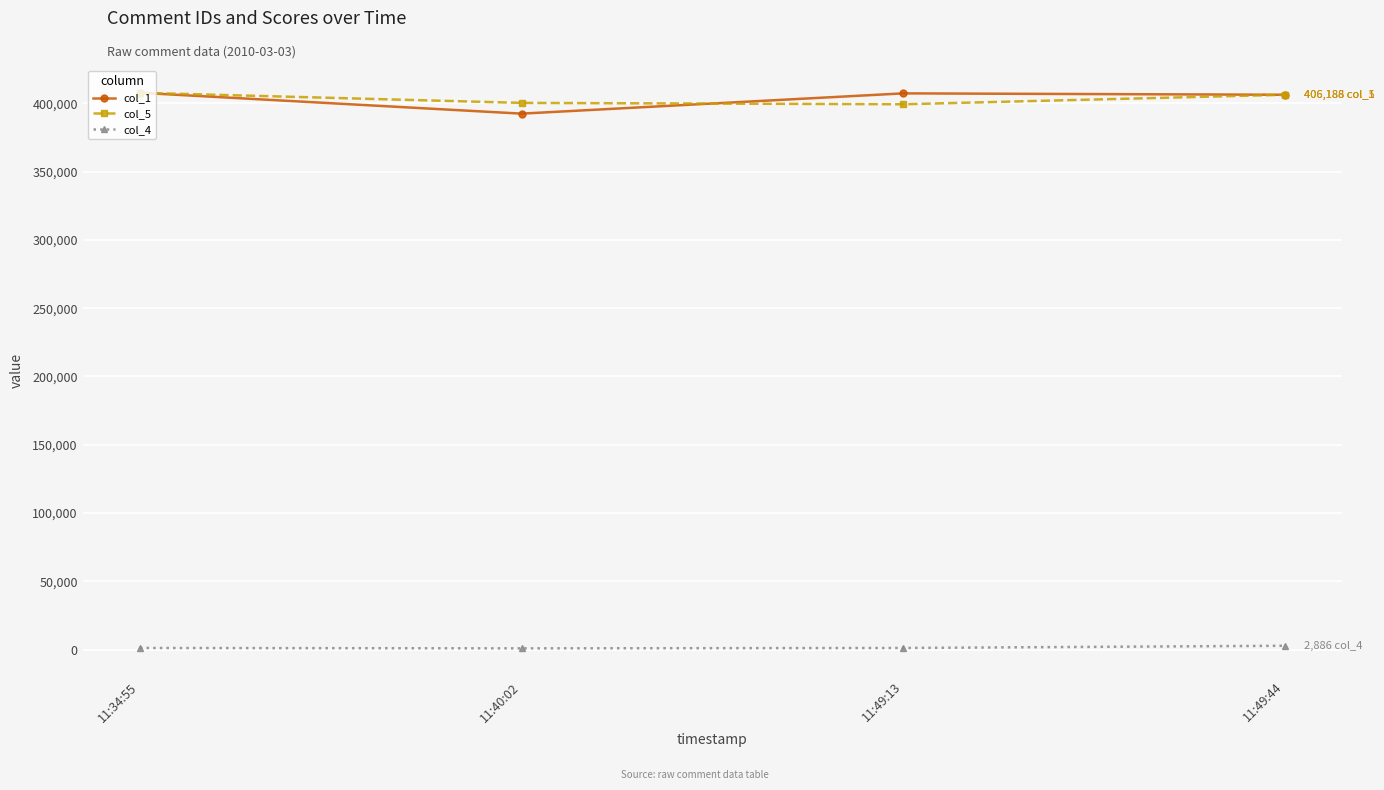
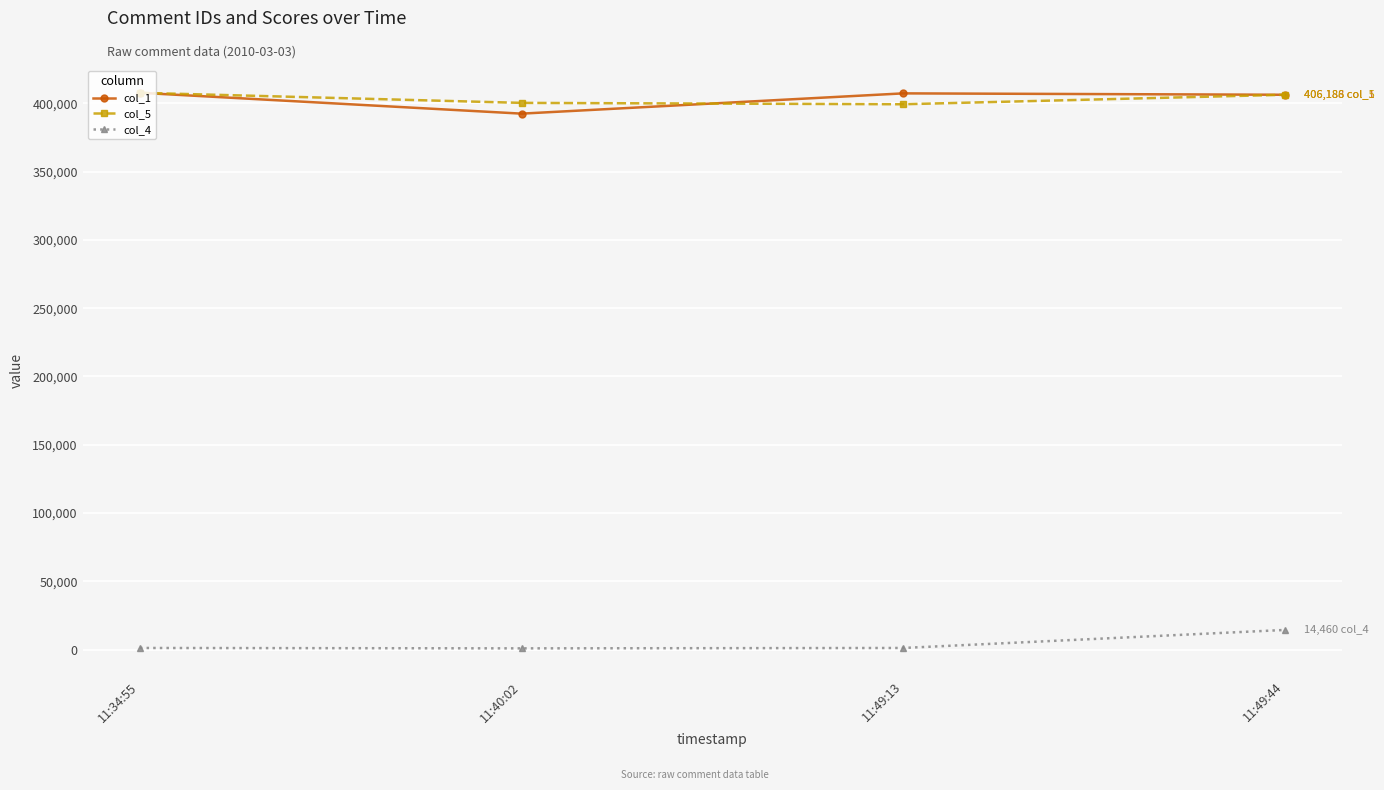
col_4, 11:49:44: 2,886 -> 14,460
